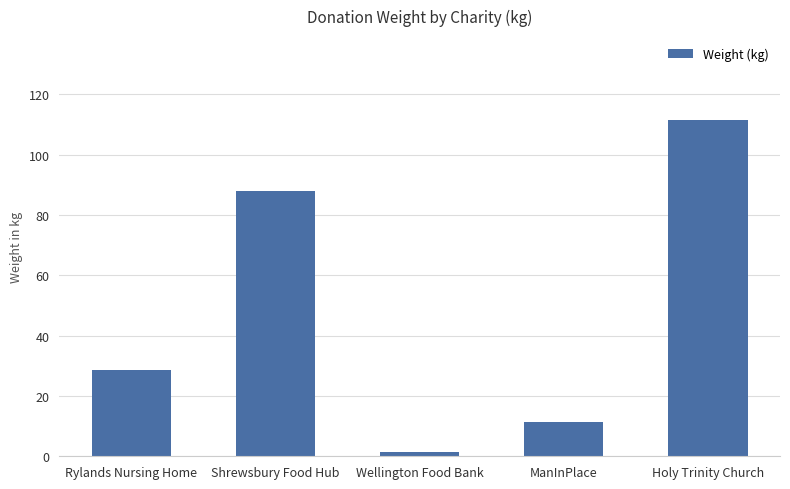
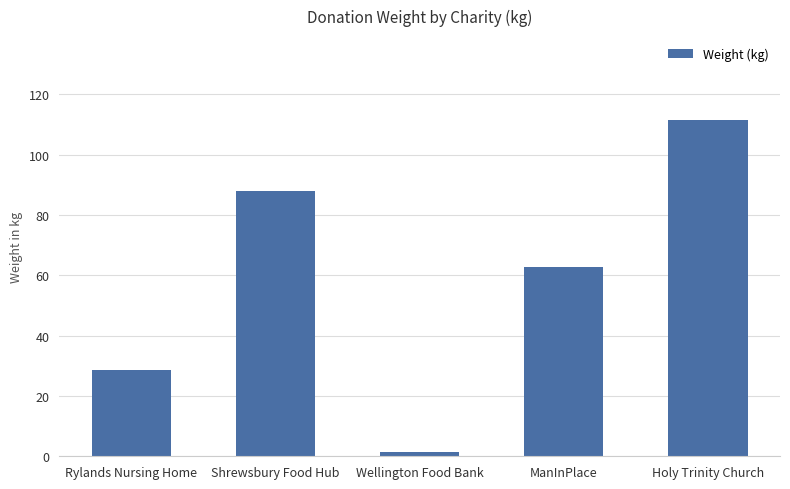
ManInPlace: 11 -> 63
